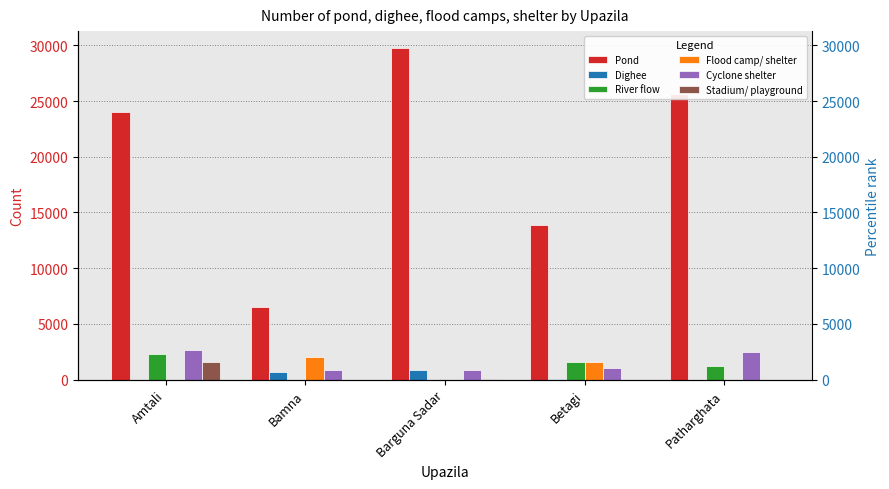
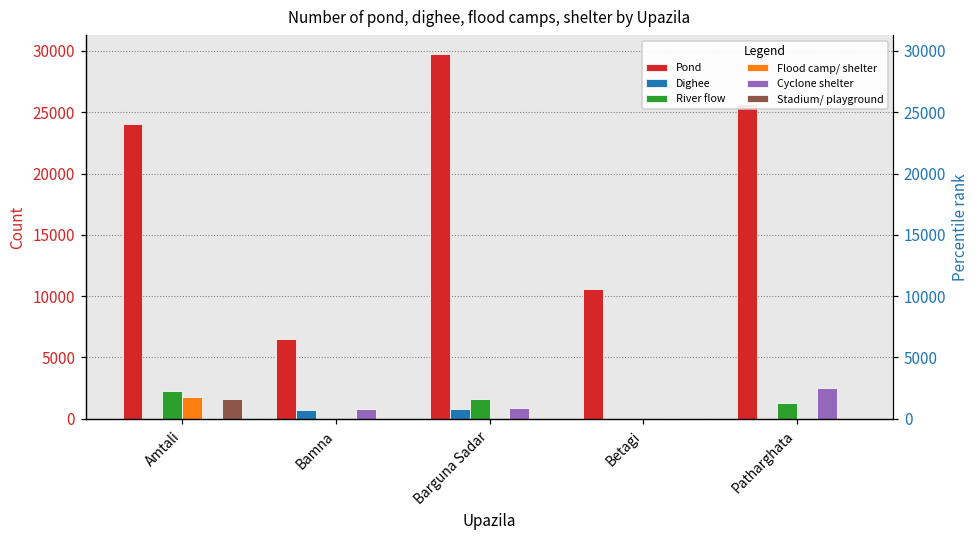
Flood camp/ shelter, Amtali: 0 -> 1800
Cyclone shelter, Amtali: 2600 -> 0
Flood camp/ shelter, Bamna: 2100 -> 0
River flow, Barguna Sadar: 0 -> 1600
Pond, Betagi: 13900 -> 10600
River flow, Betagi: 1600 -> 0
Flood camp/ shelter, Betagi: 1600 -> 0
Cyclone shelter, Betagi: 1000 -> 0
